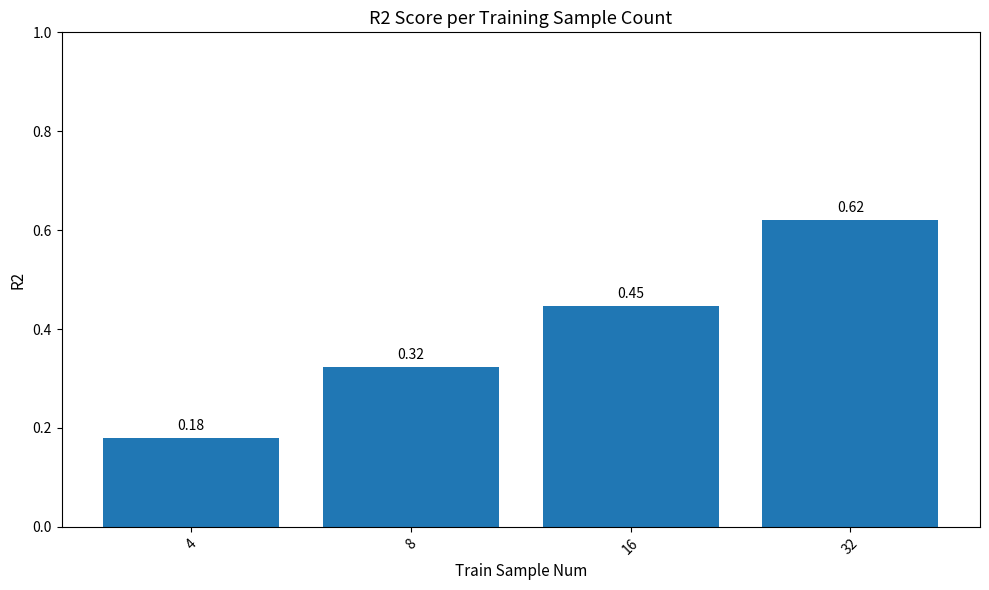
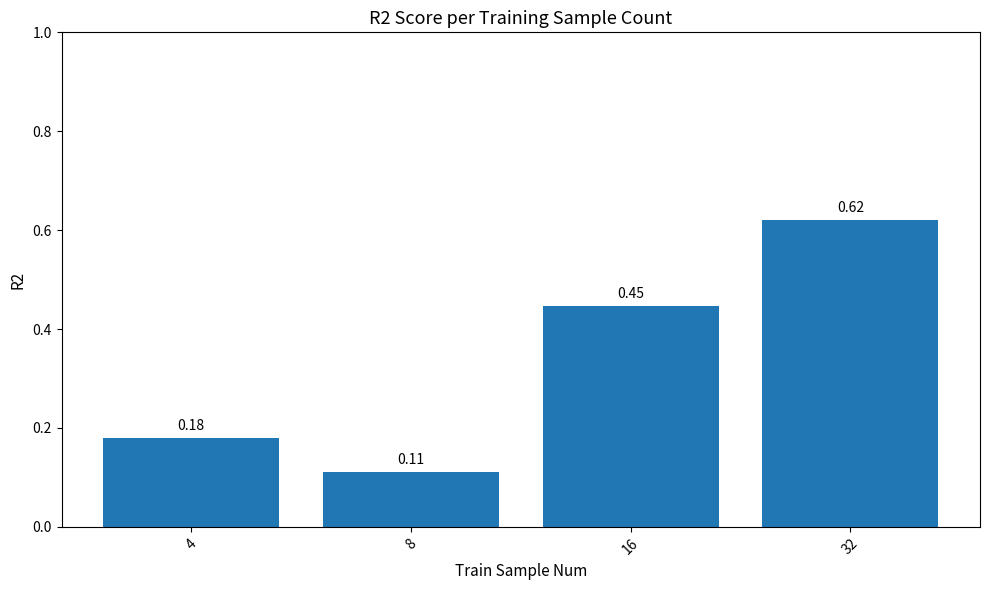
8: 0.32 -> 0.11
